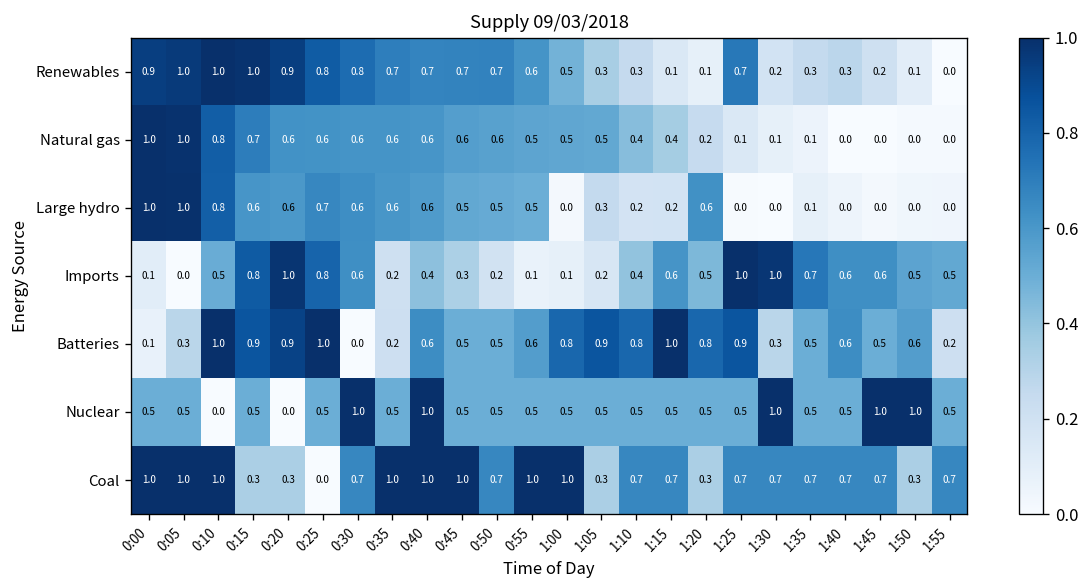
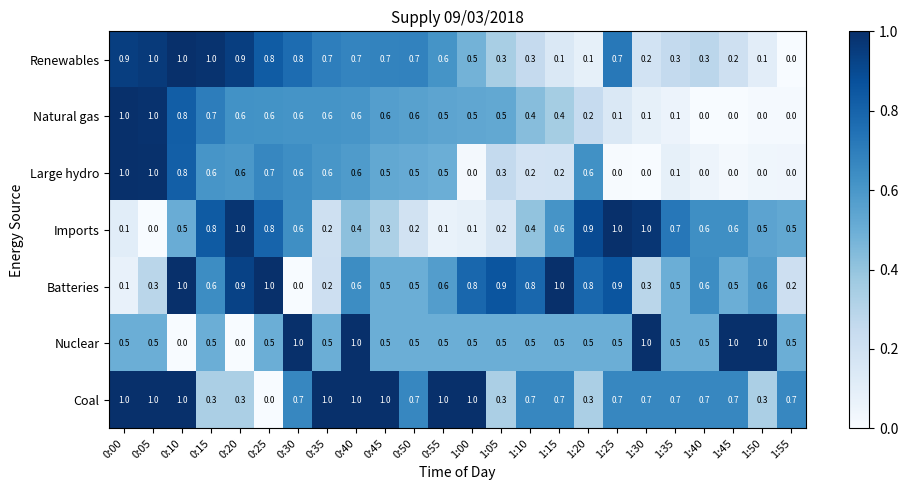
Imports, 1:20: 0.5 -> 0.9
Batteries, 0:15: 0.9 -> 0.6
